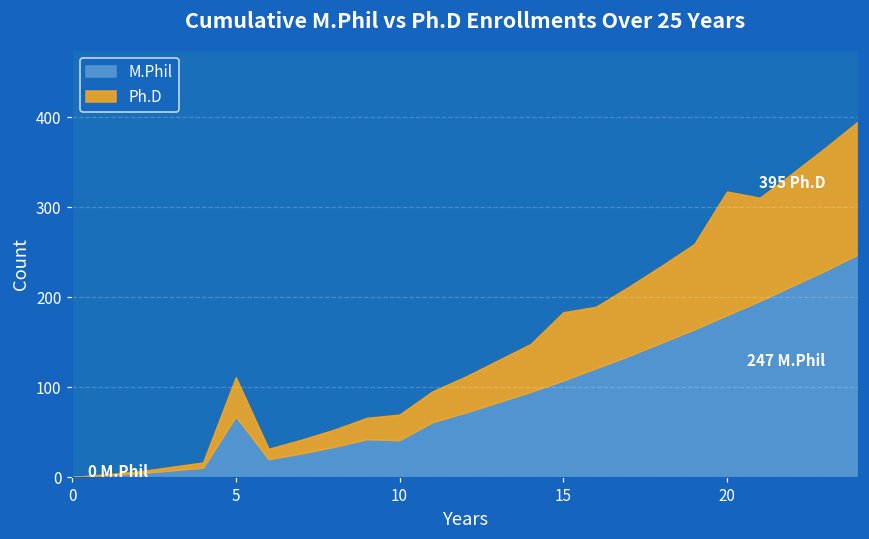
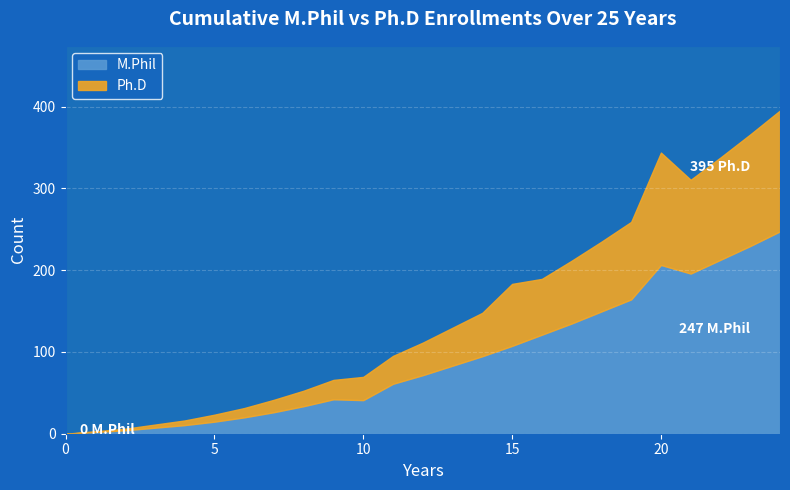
M.Phil, 5: 70 -> 10
Ph.D, 5: 40 -> 10
M.Phil, 20: 180 -> 210
